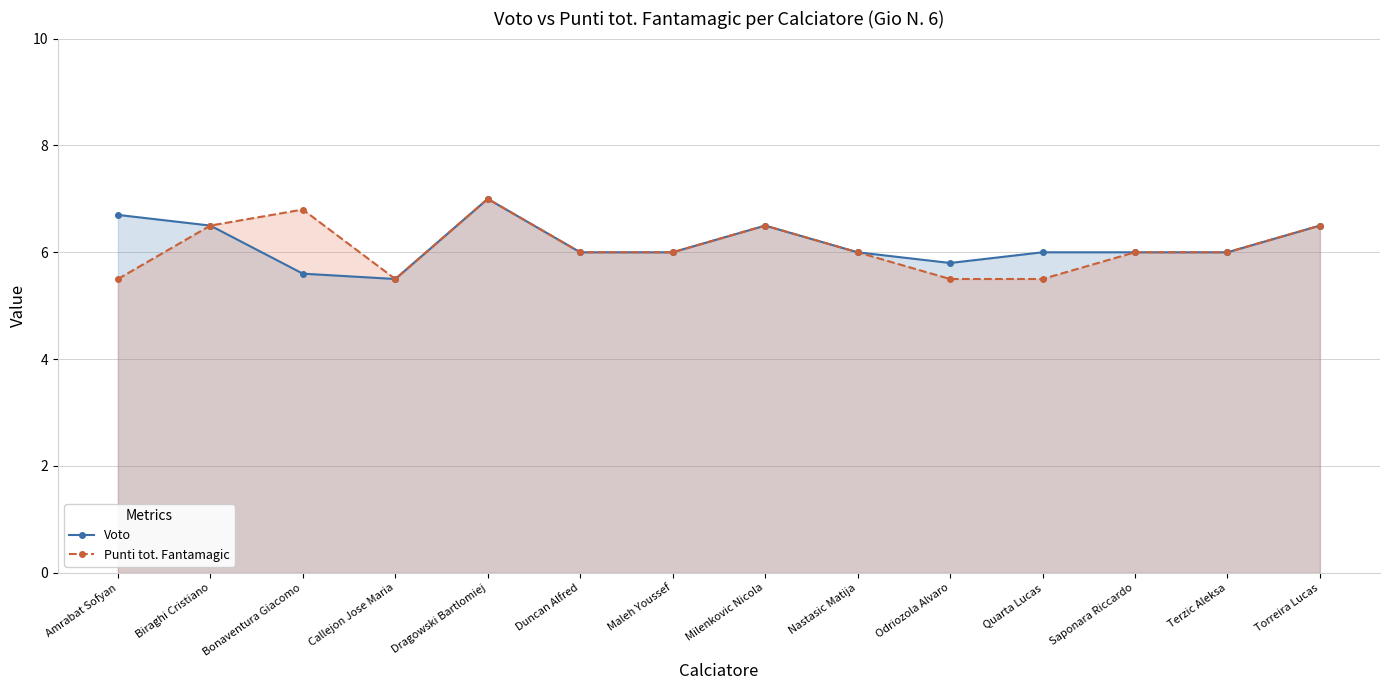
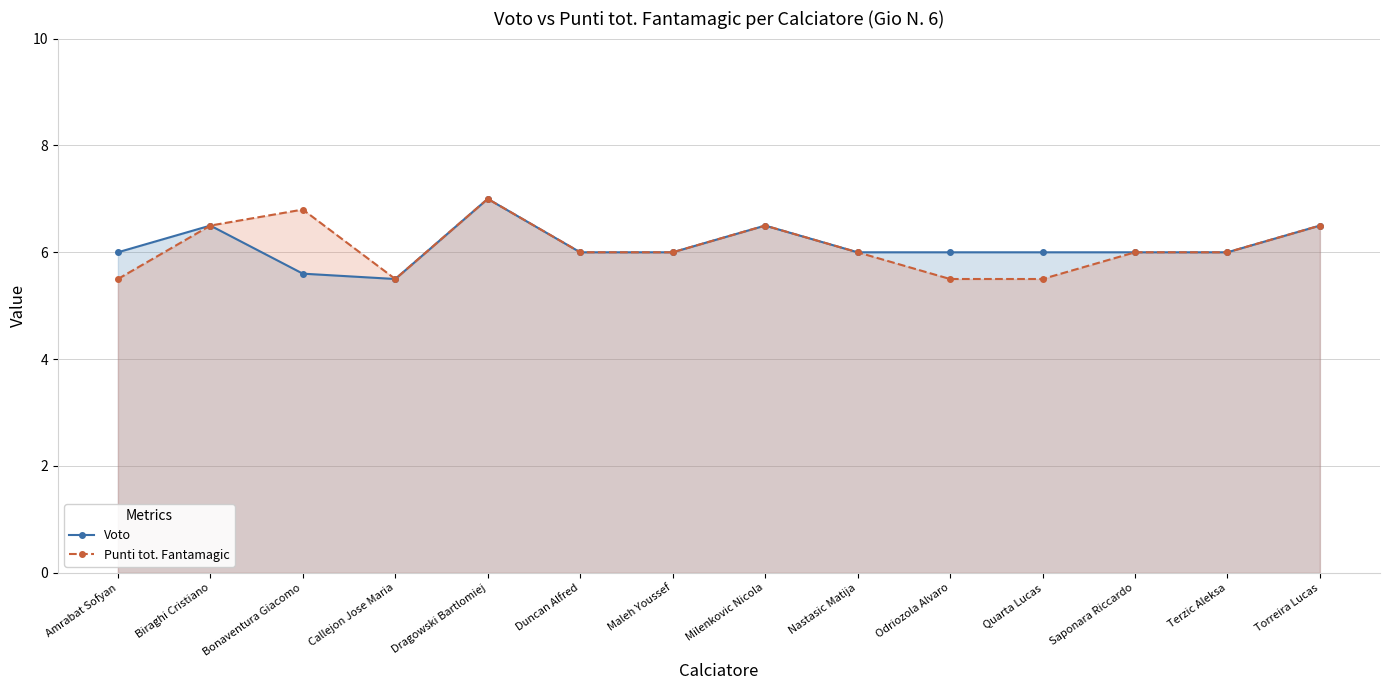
Voto, Amrabat Sofyan: 6.7 -> 6.0
Voto, Odriozola Alvaro: 5.8 -> 6.0
